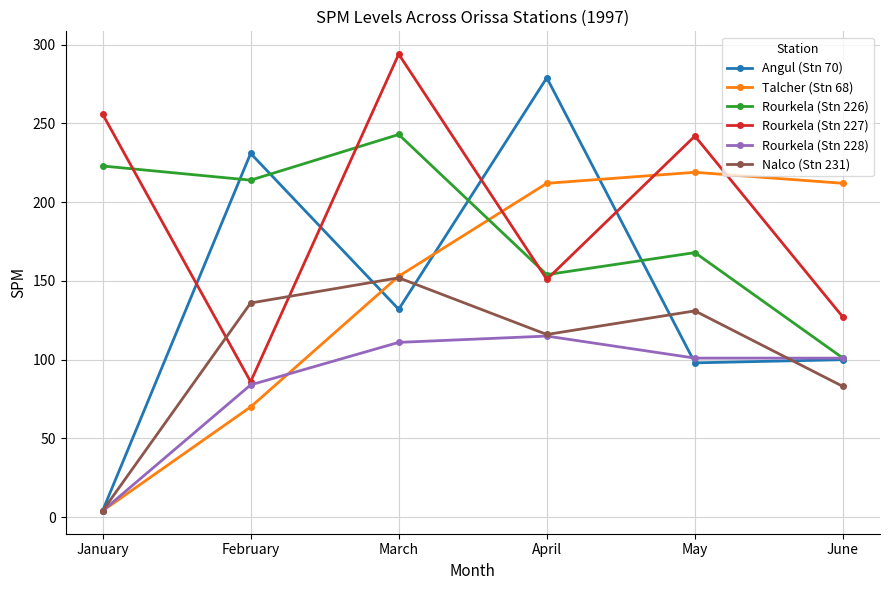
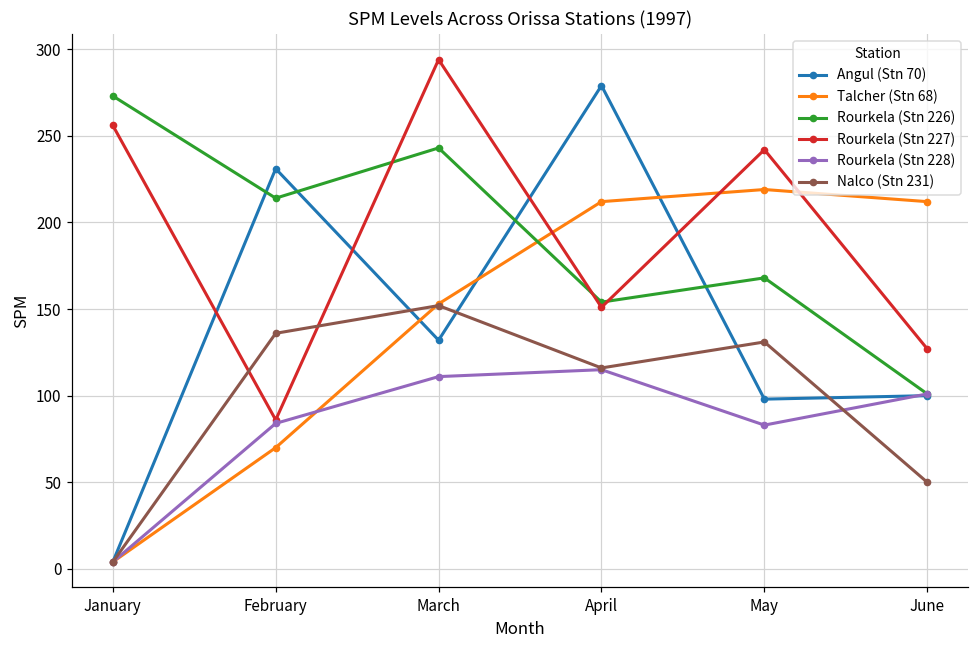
Rourkela (Stn 226), January: 223 -> 273
Rourkela (Stn 228), May: 101 -> 83
Nalco (Stn 231), June: 83 -> 50
